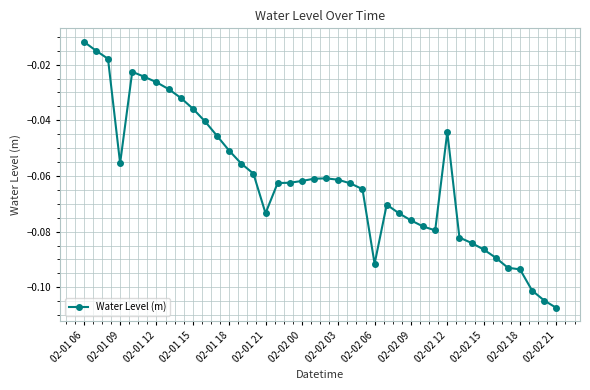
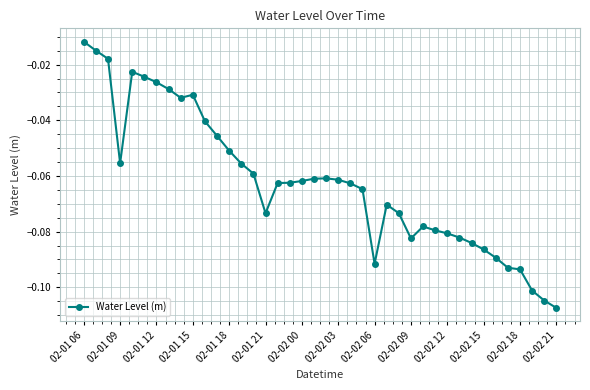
02-01 15: -0.036 -> -0.031
02-02 09: -0.076 -> -0.082
02-02 12: -0.044 -> -0.081
